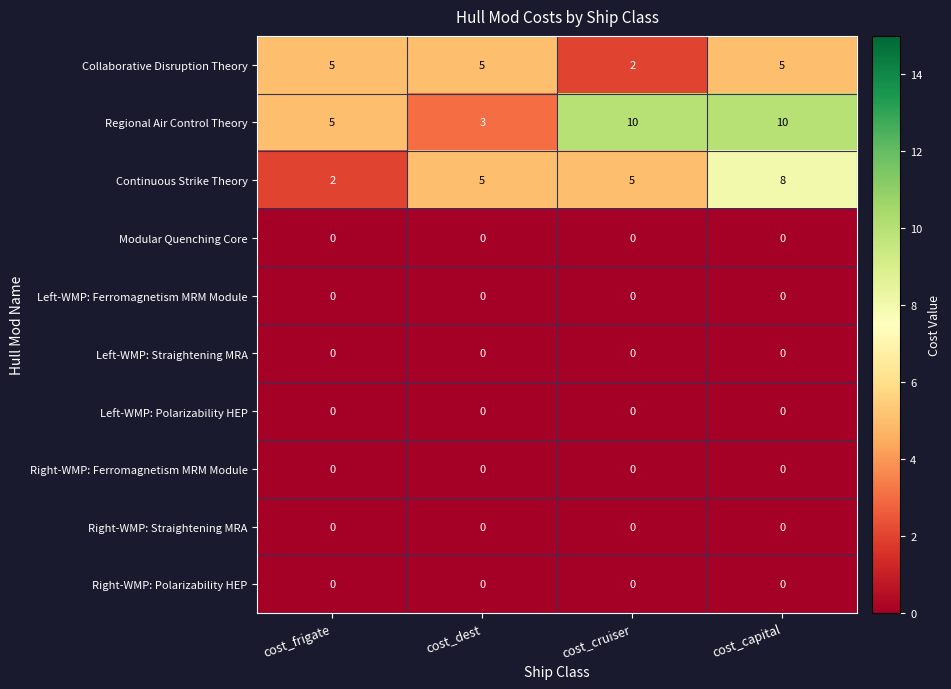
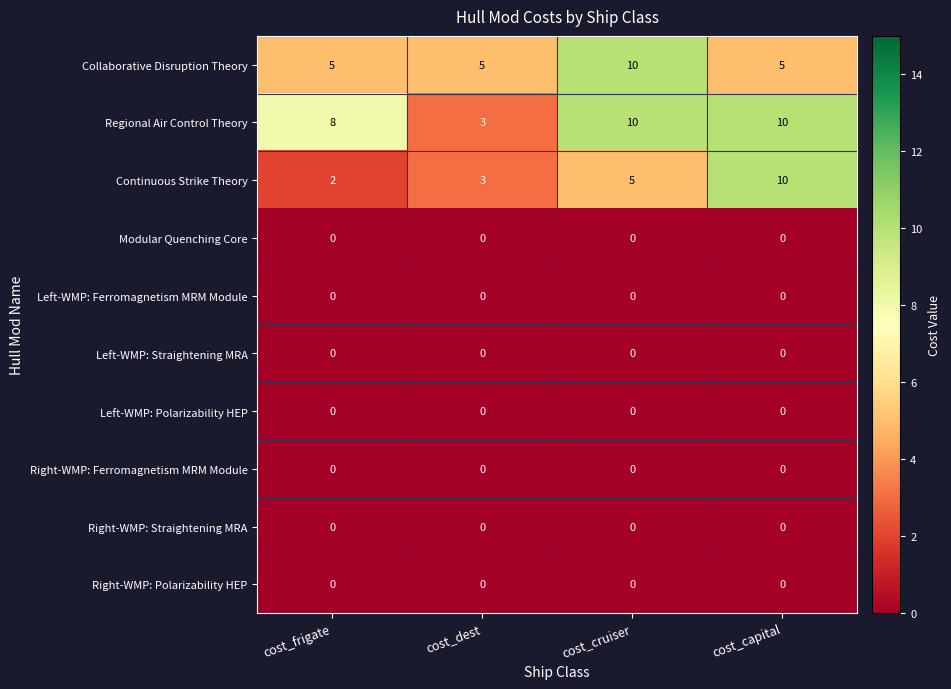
Collaborative Disruption Theory, cost_cruiser: 2 -> 10
Regional Air Control Theory, cost_frigate: 5 -> 8
Continuous Strike Theory, cost_dest: 5 -> 3
Continuous Strike Theory, cost_capital: 8 -> 10
